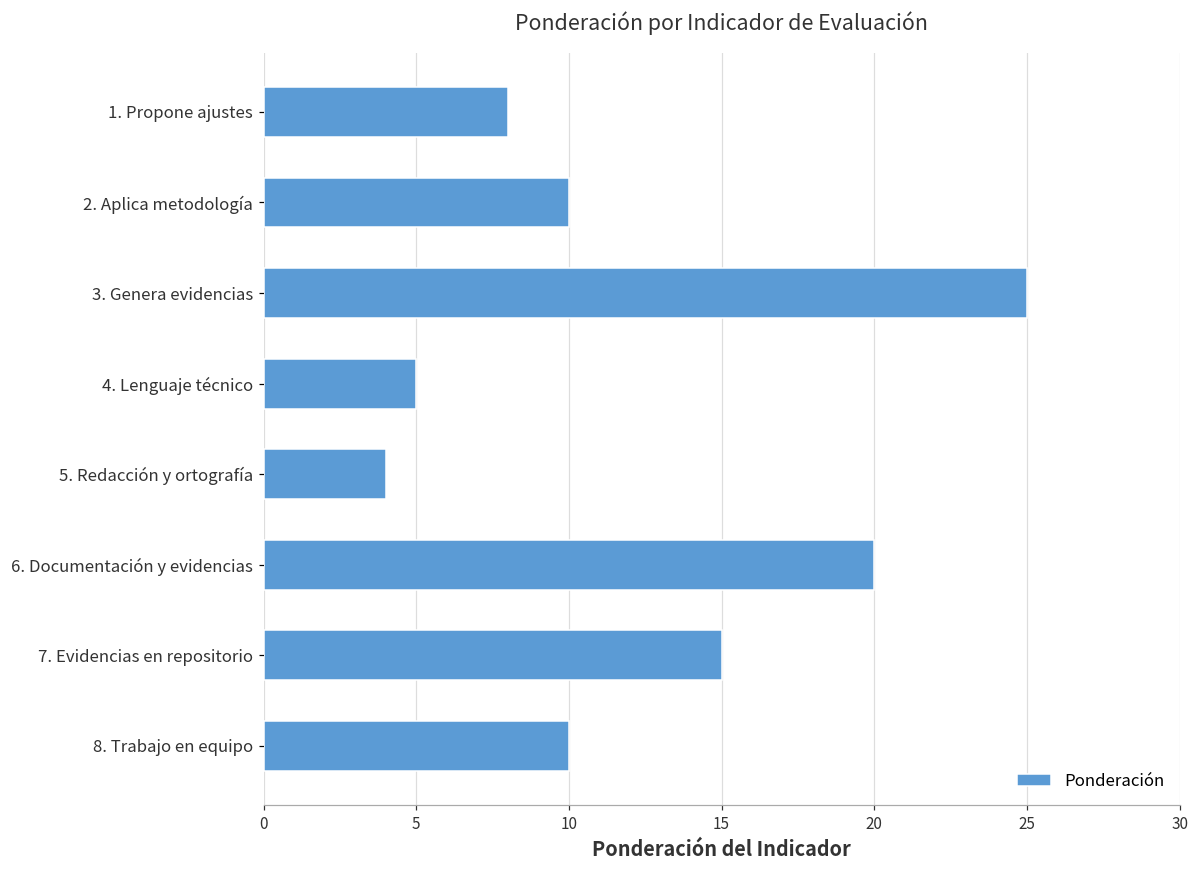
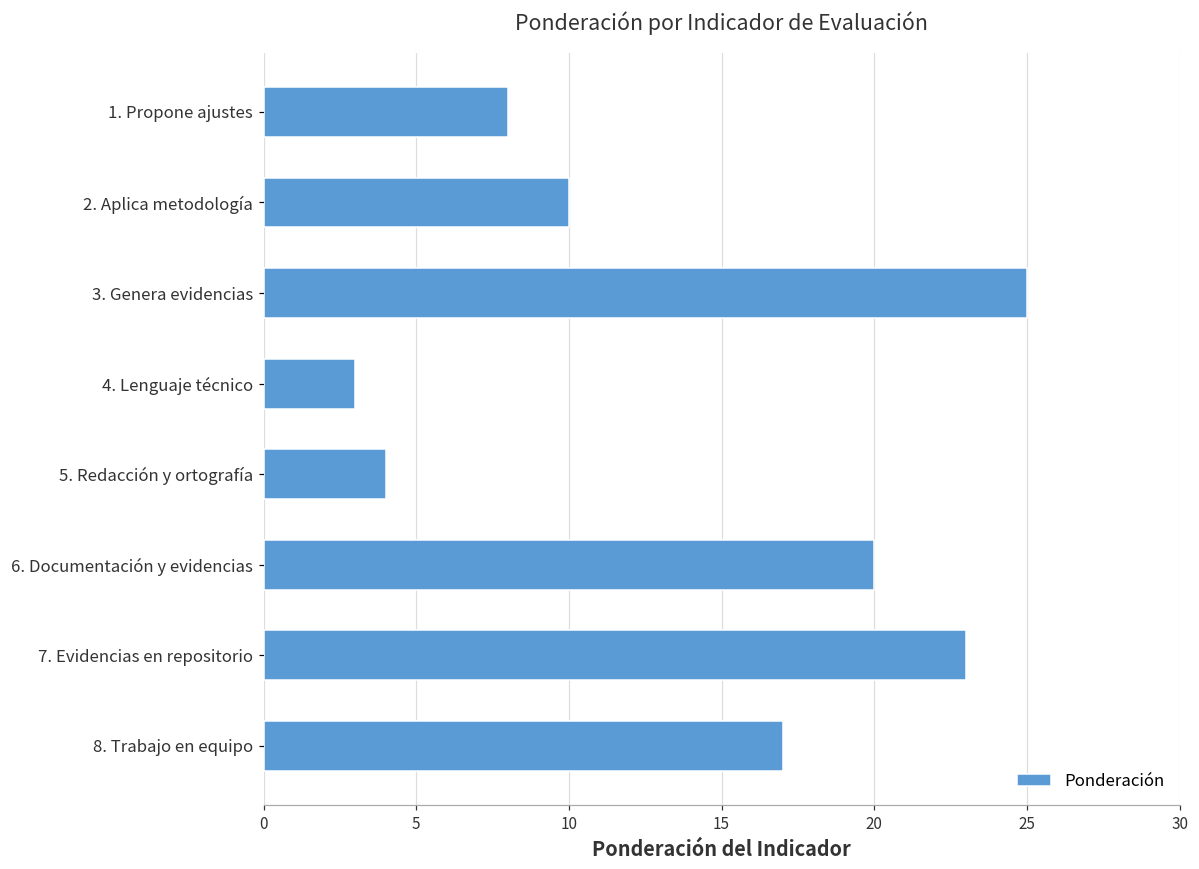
4. Lenguaje técnico: 5 -> 3
7. Evidencias en repositorio: 15 -> 23
8. Trabajo en equipo: 10 -> 17
